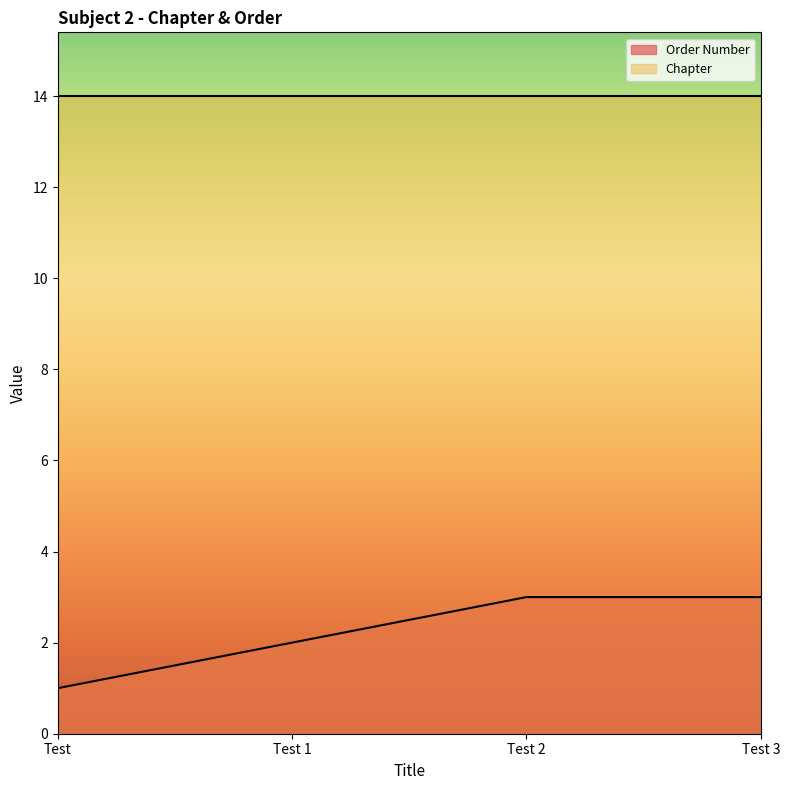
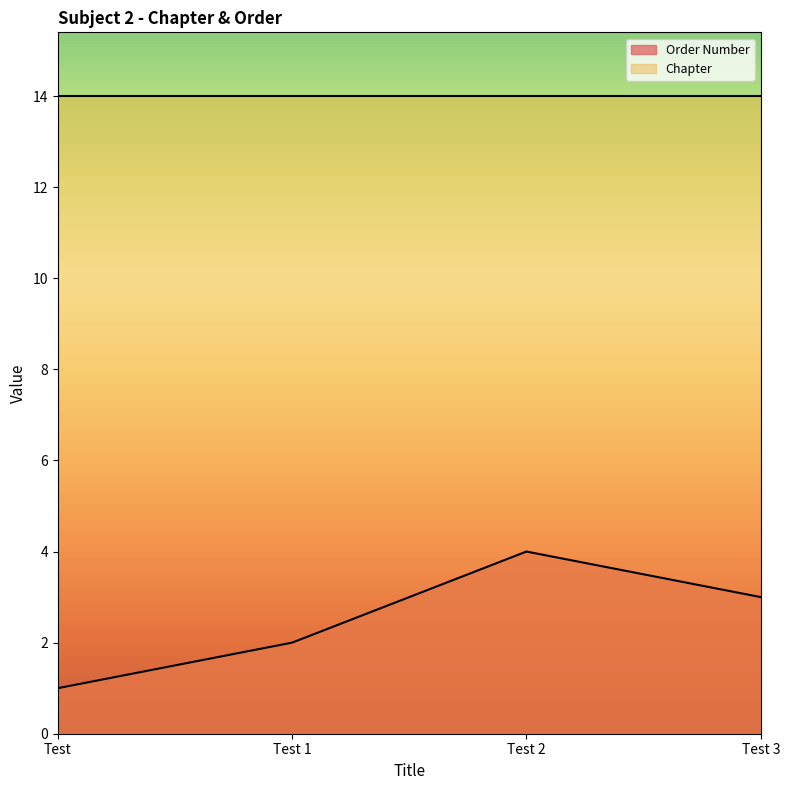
Order Number, Test 2: 3 -> 4
